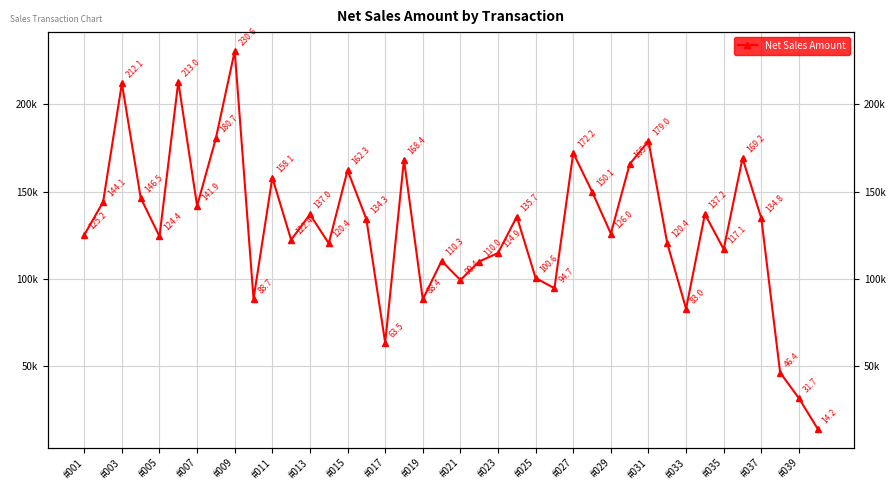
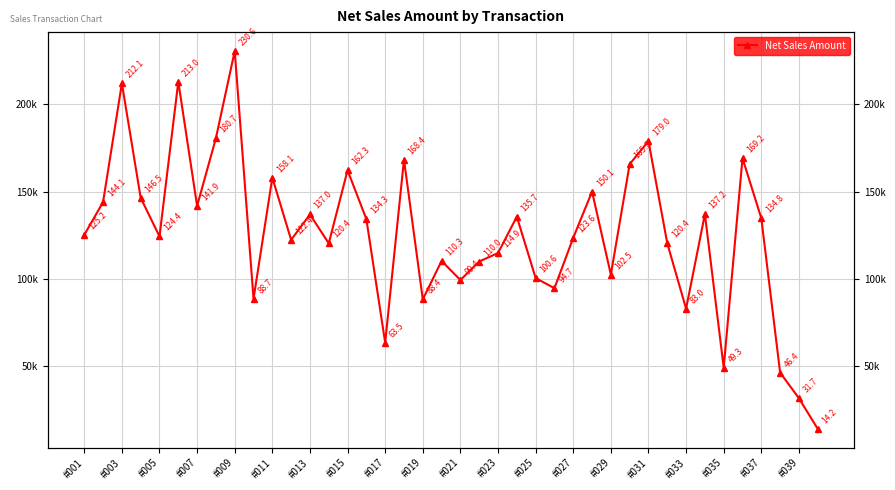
#027: 172.2 -> 123.6
#029: 126.0 -> 102.5
#035: 117.1 -> 49.3
